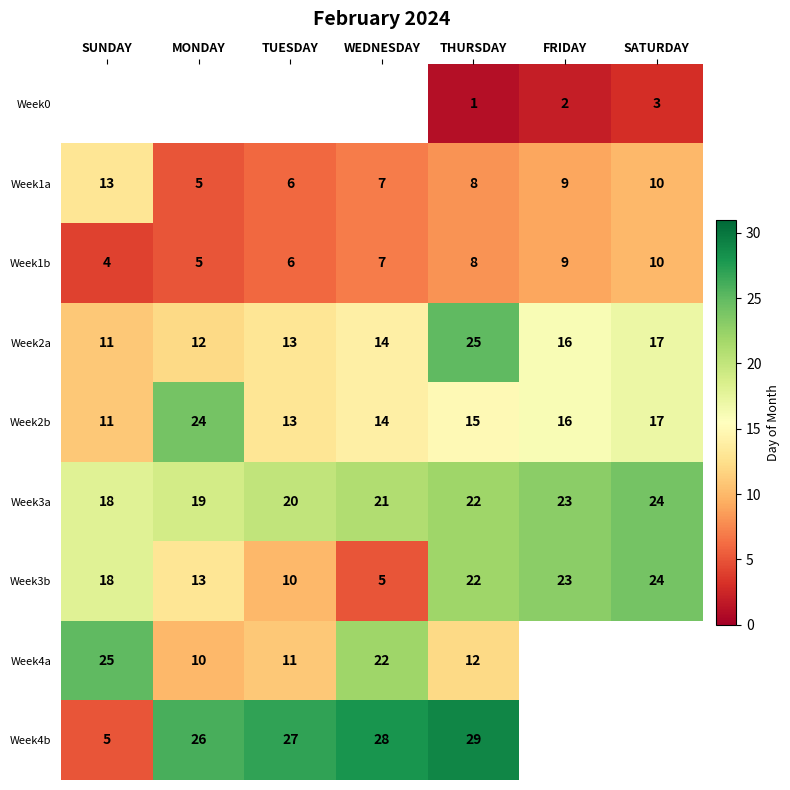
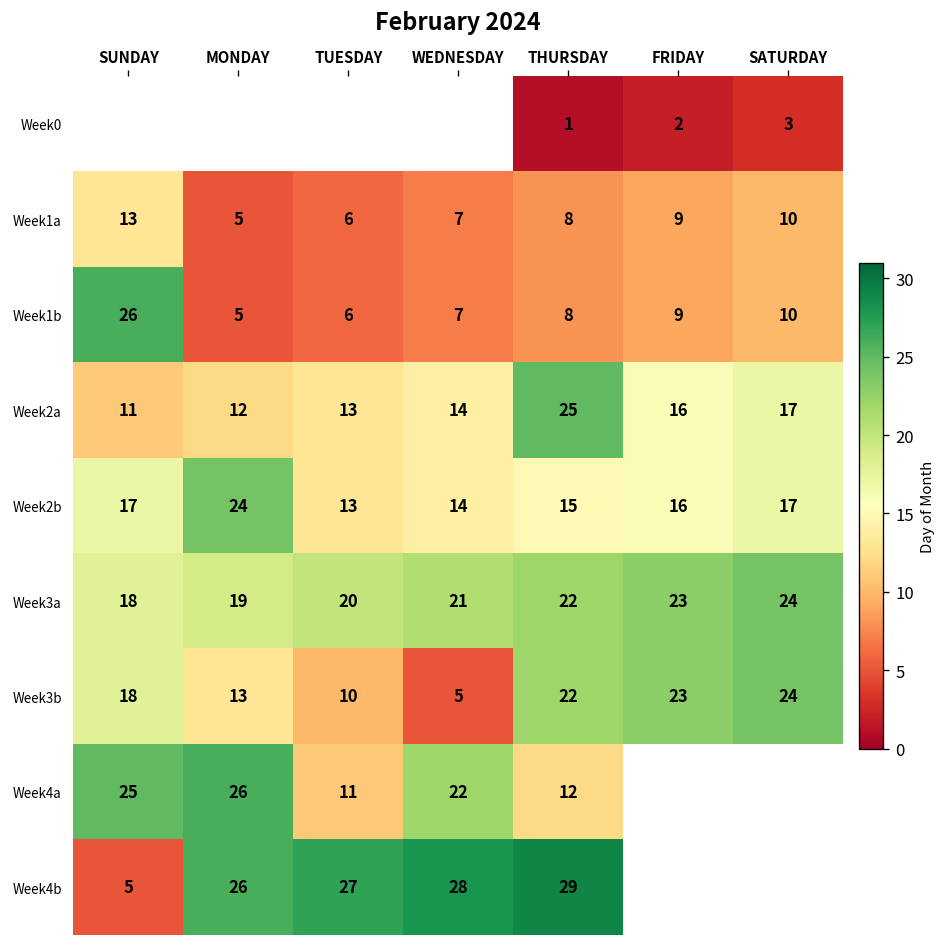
Week1b, SUNDAY: 4 -> 26
Week2b, SUNDAY: 11 -> 17
Week4a, MONDAY: 10 -> 26
